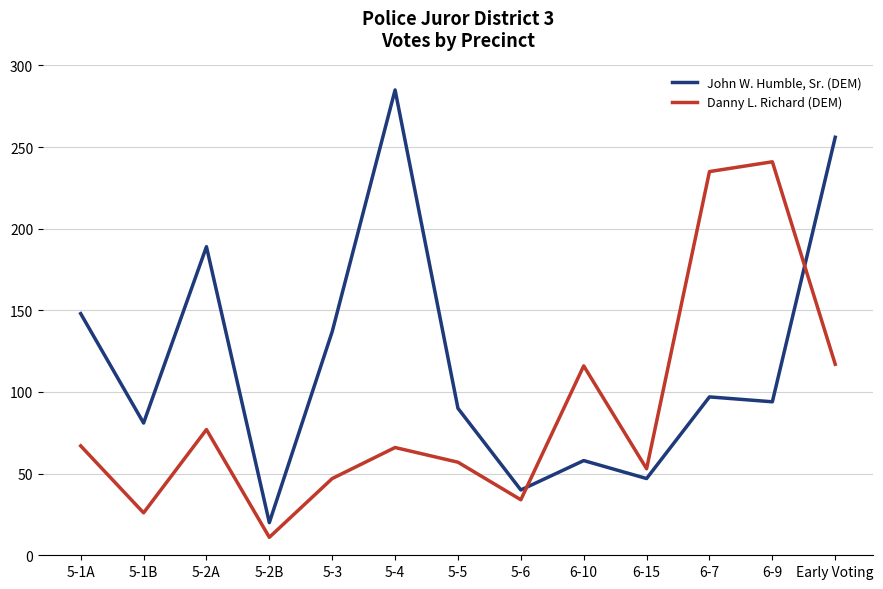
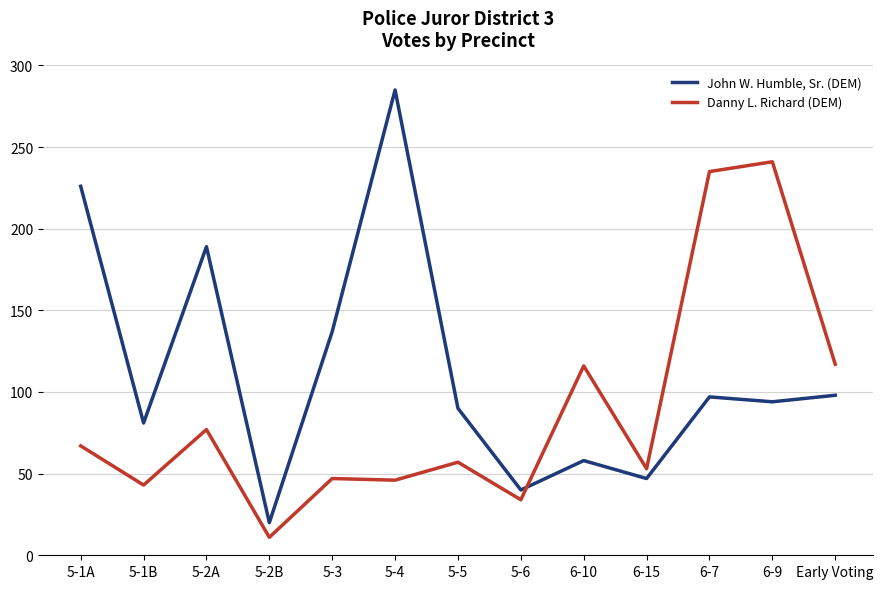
John W. Humble, Sr. (DEM), 5-1A: 148 -> 226
Danny L. Richard (DEM), 5-1B: 26 -> 43
Danny L. Richard (DEM), 5-4: 66 -> 46
John W. Humble, Sr. (DEM), Early Voting: 256 -> 98
